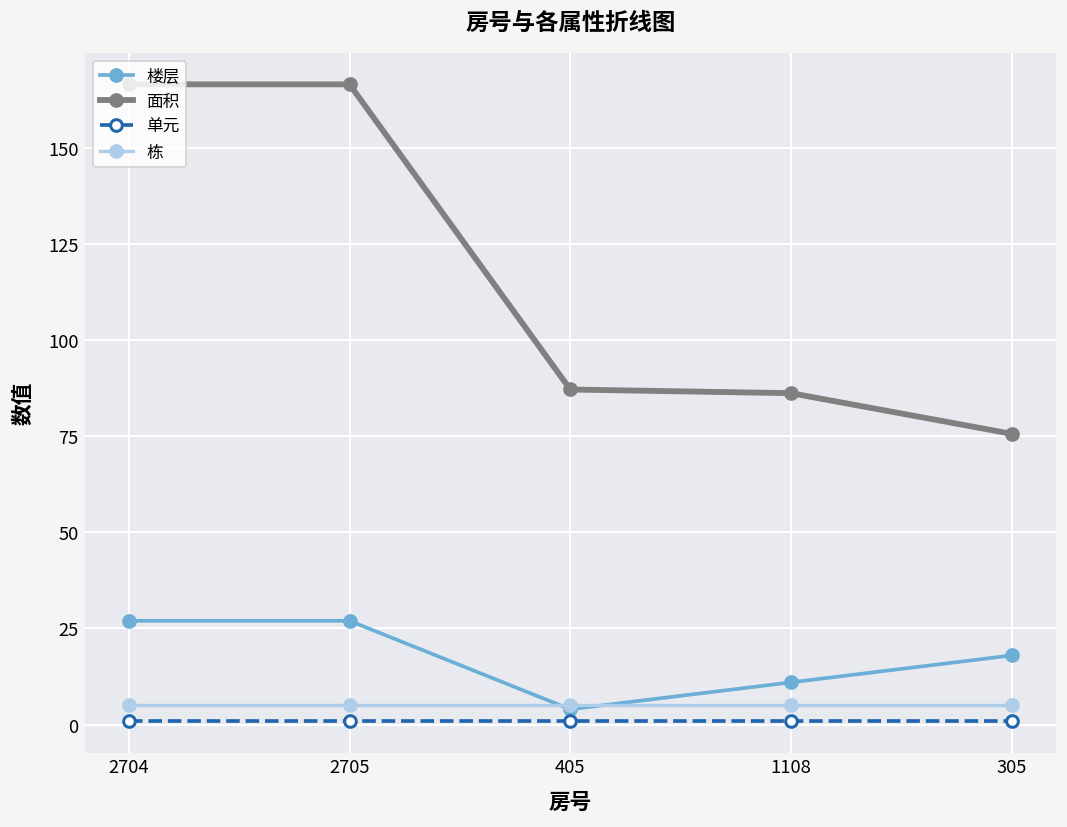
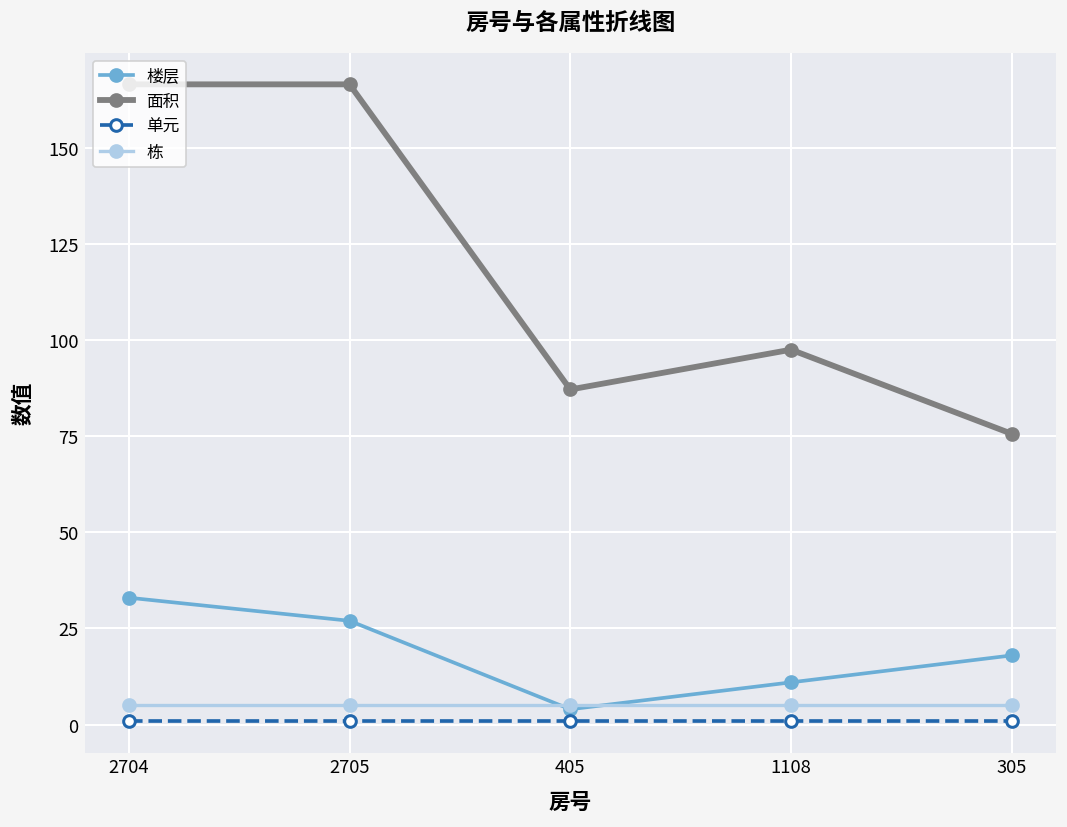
楼层, 2704: 27 -> 33
面积, 1108: 86 -> 97
